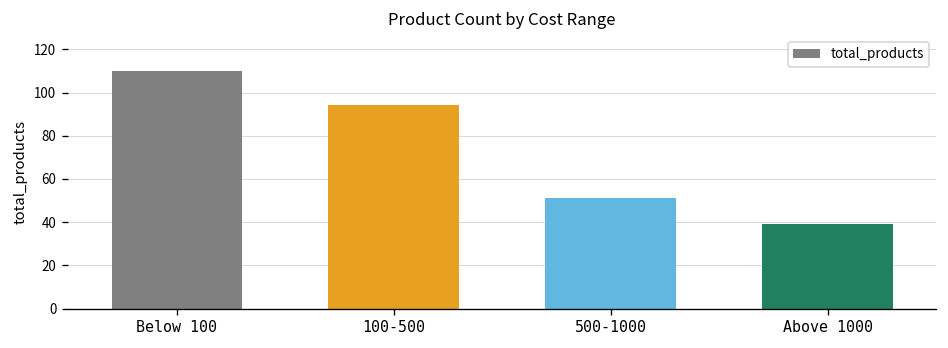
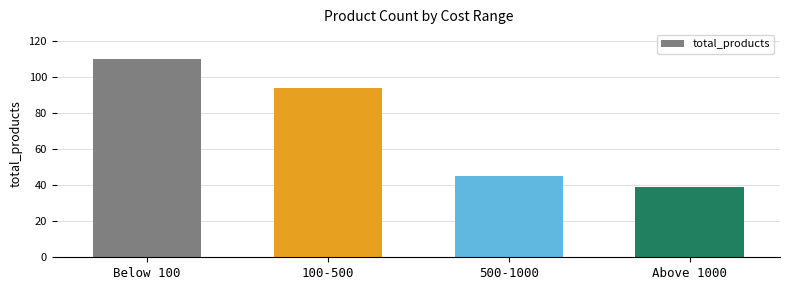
500-1000: 51 -> 45
